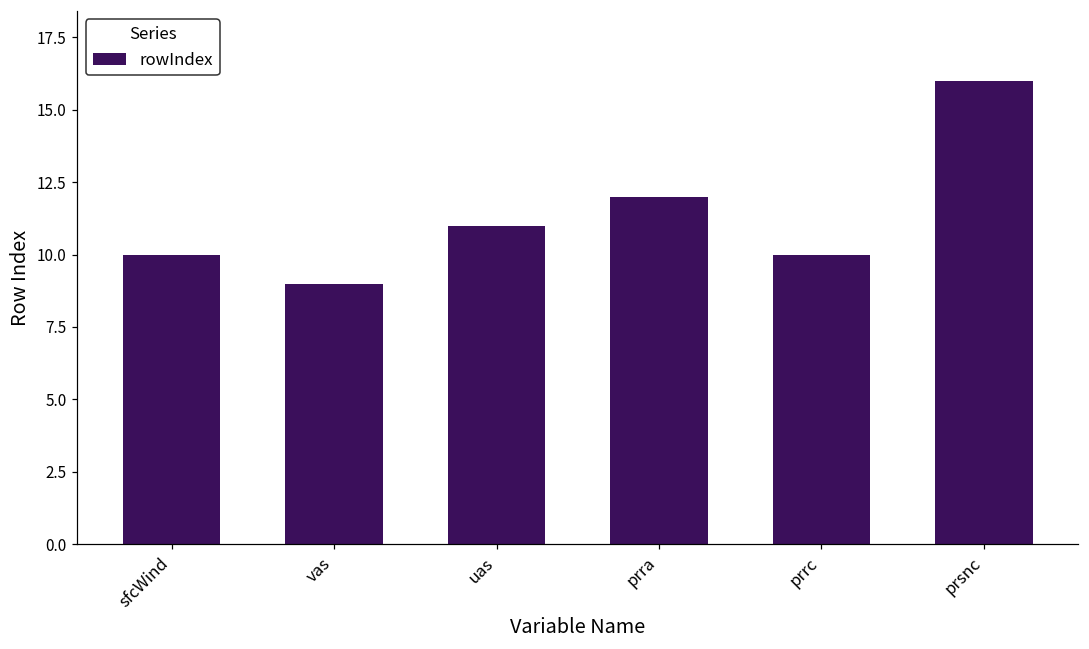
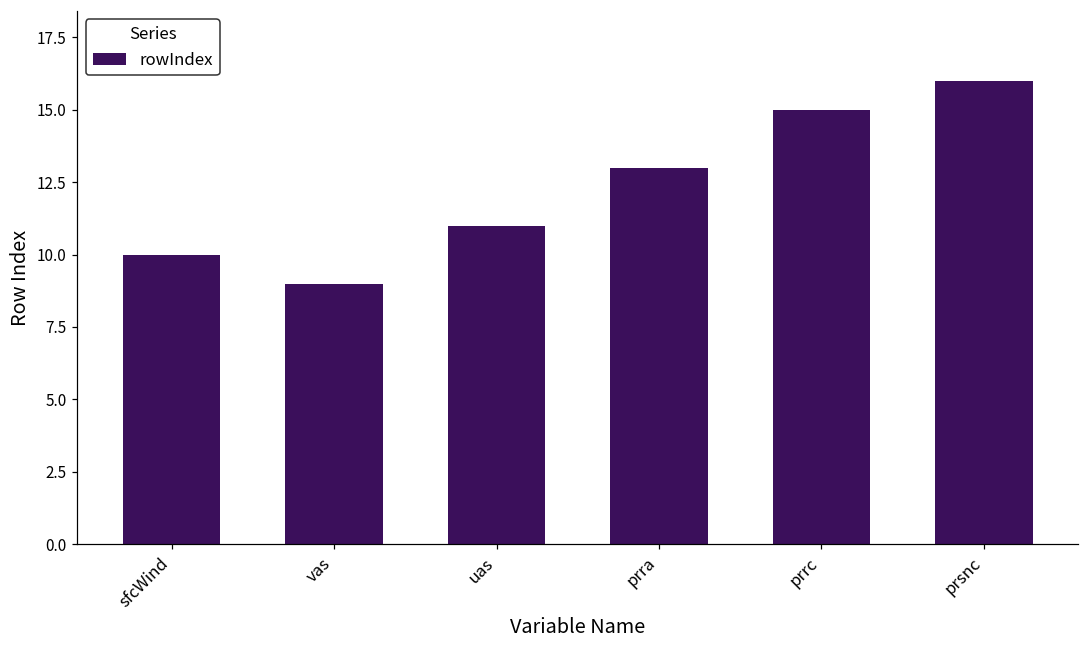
prra: 12 -> 13
prrc: 10 -> 15
